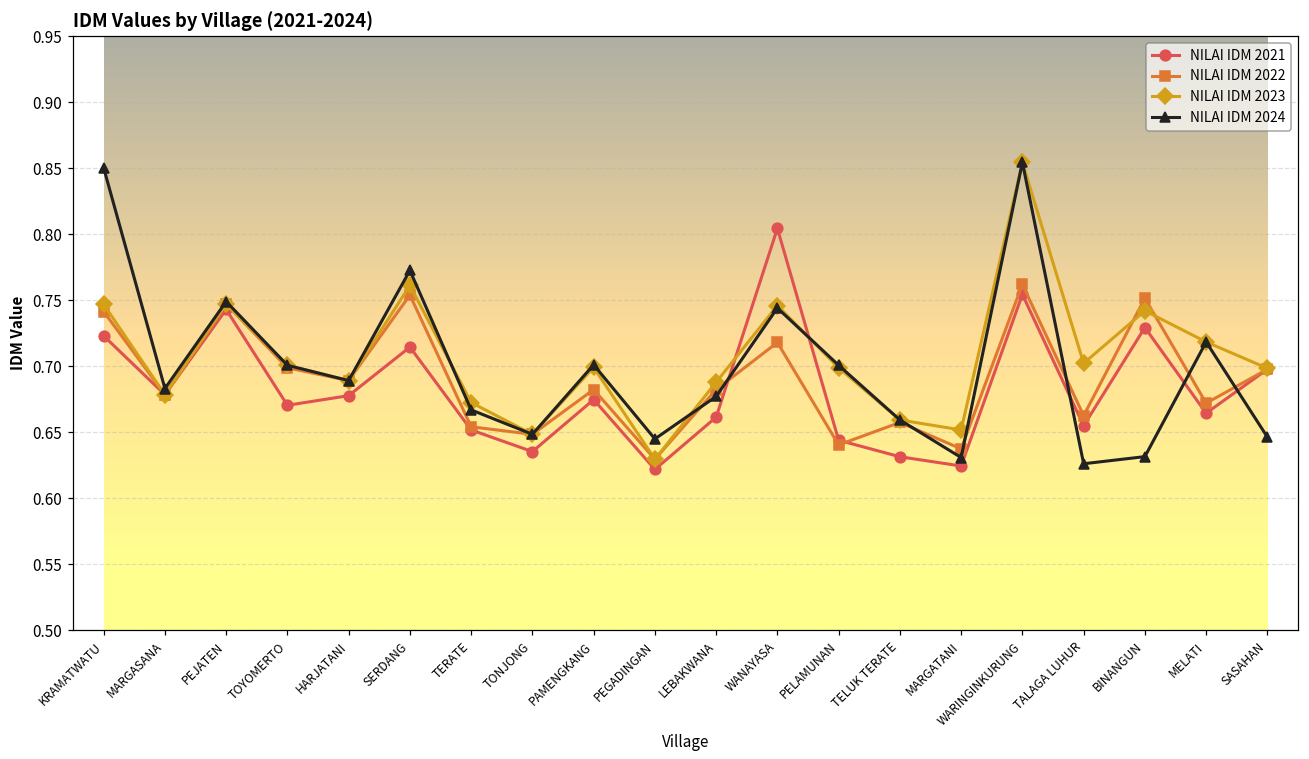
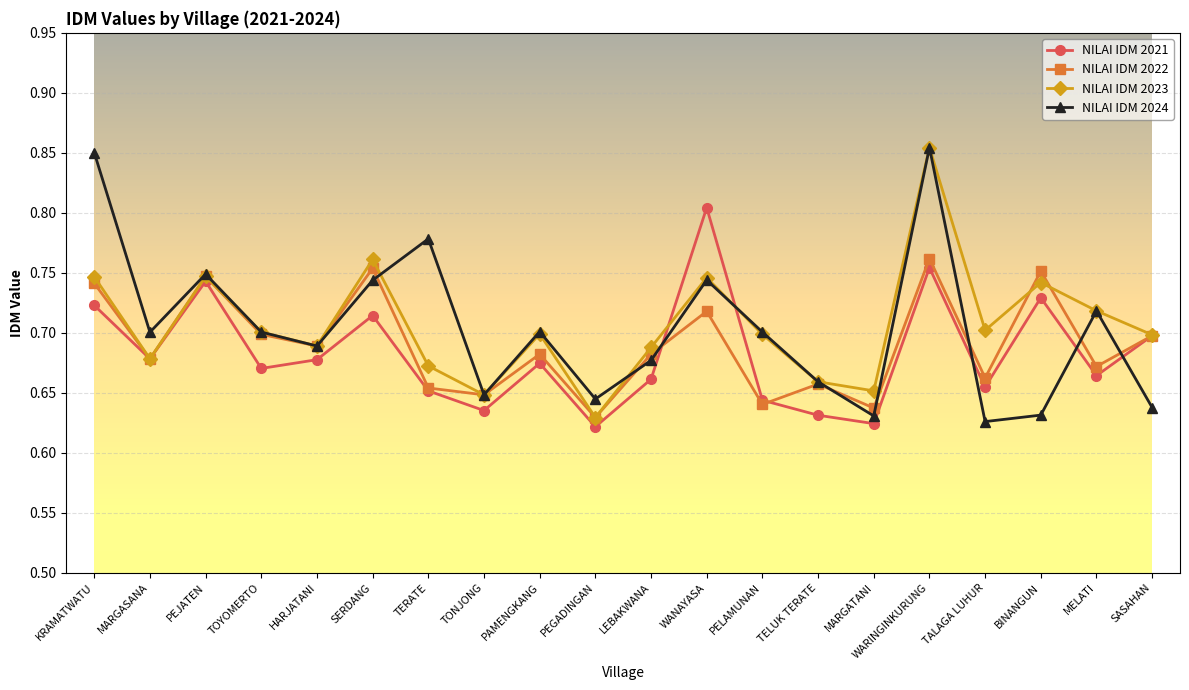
NILAI IDM 2024, MARGASANA: 0.683 -> 0.701
NILAI IDM 2024, SERDANG: 0.773 -> 0.744
NILAI IDM 2024, TERATE: 0.667 -> 0.778
NILAI IDM 2024, SASAHAN: 0.646 -> 0.638
